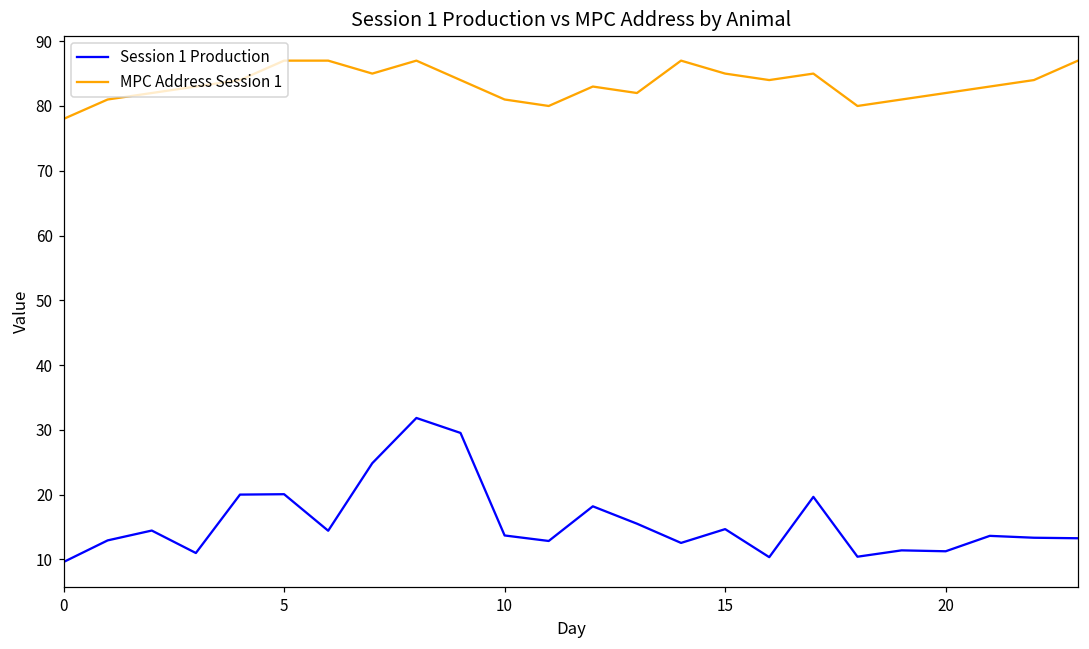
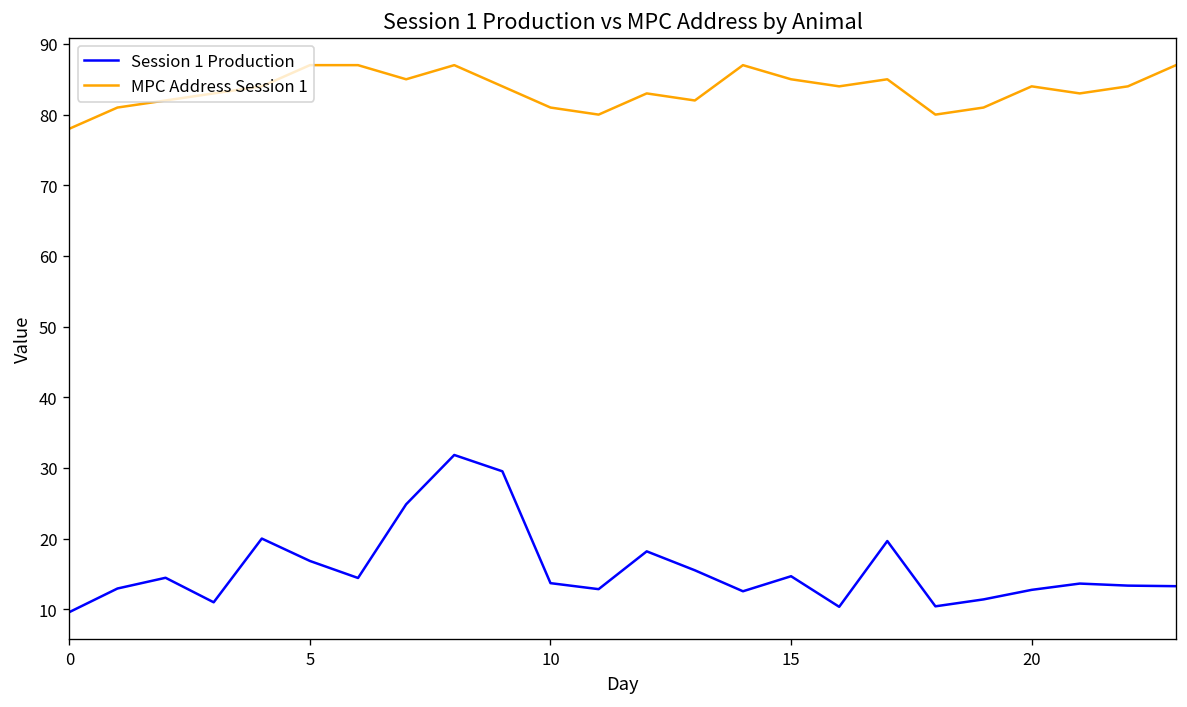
Session 1 Production, 5: 20 -> 17
Session 1 Production, 20: 11 -> 13
MPC Address Session 1, 20: 82 -> 84
